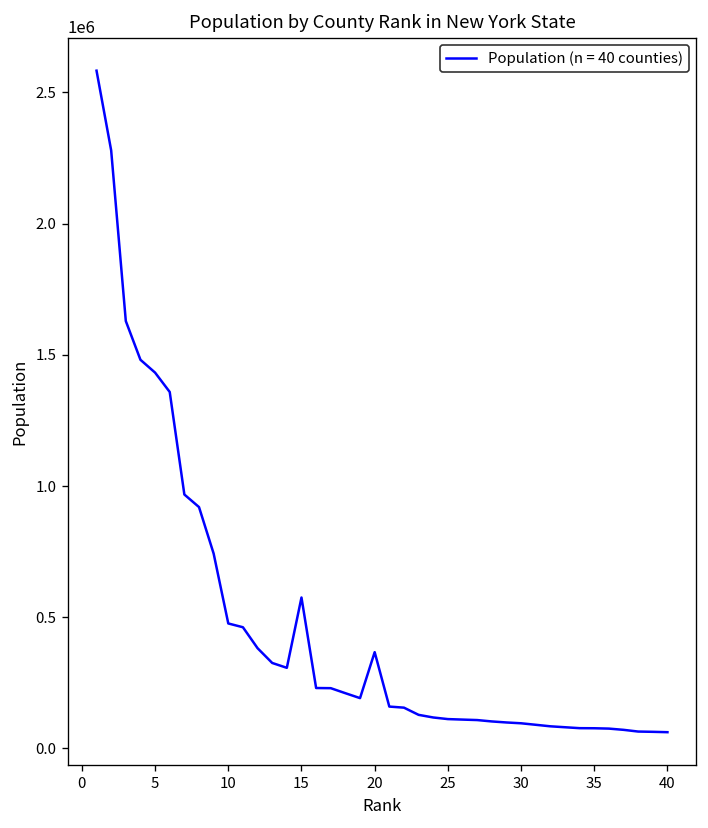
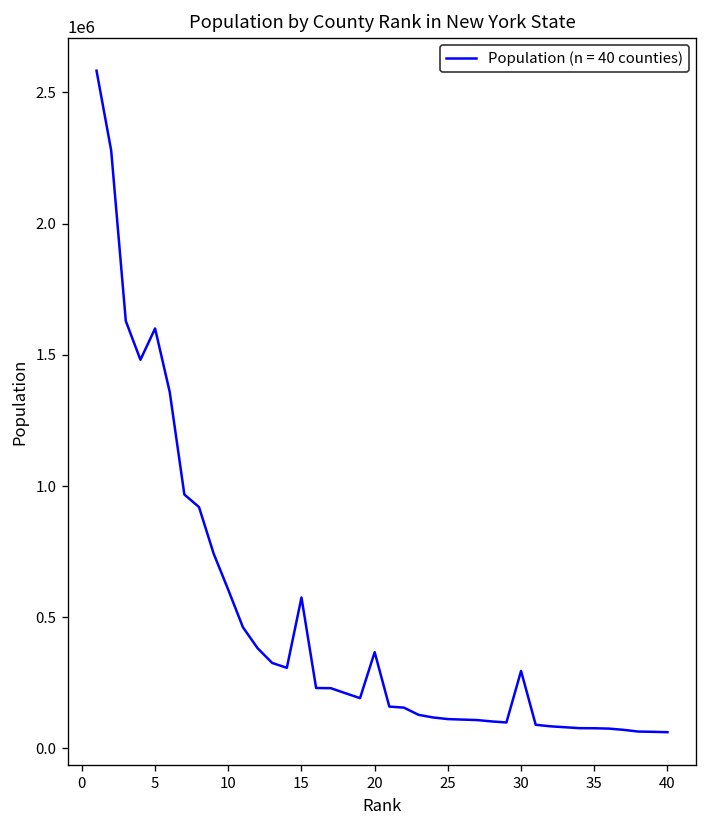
5: 1430000 -> 1600000
10: 480000 -> 600000
30: 100000 -> 300000
